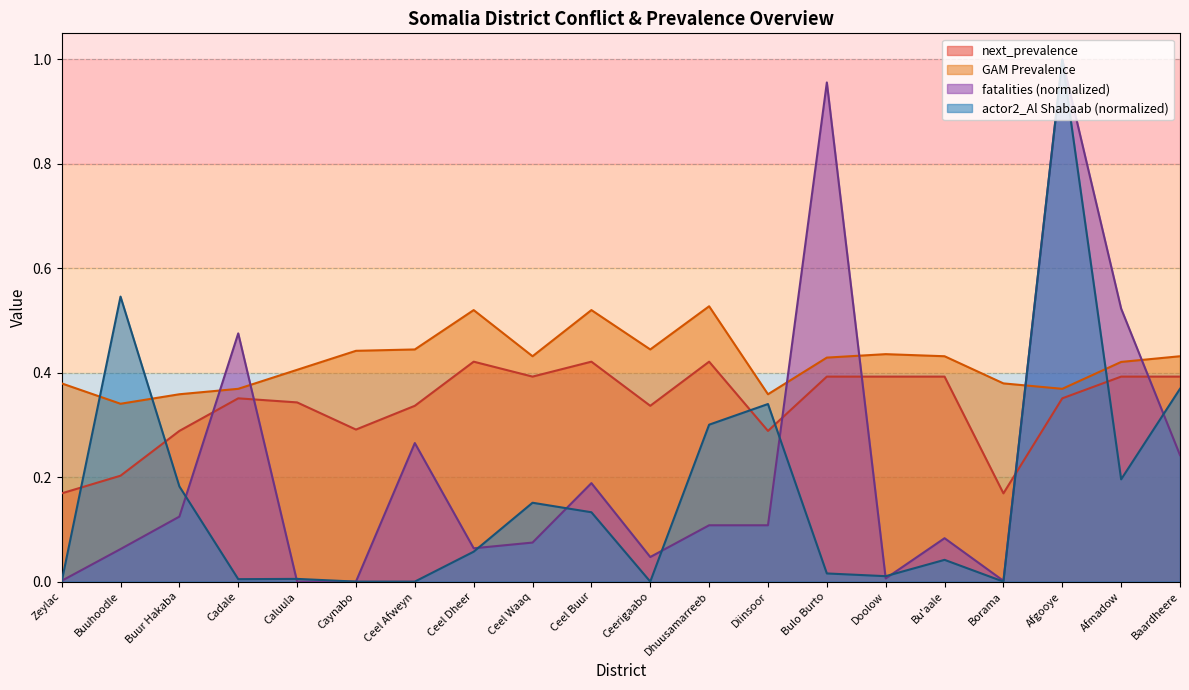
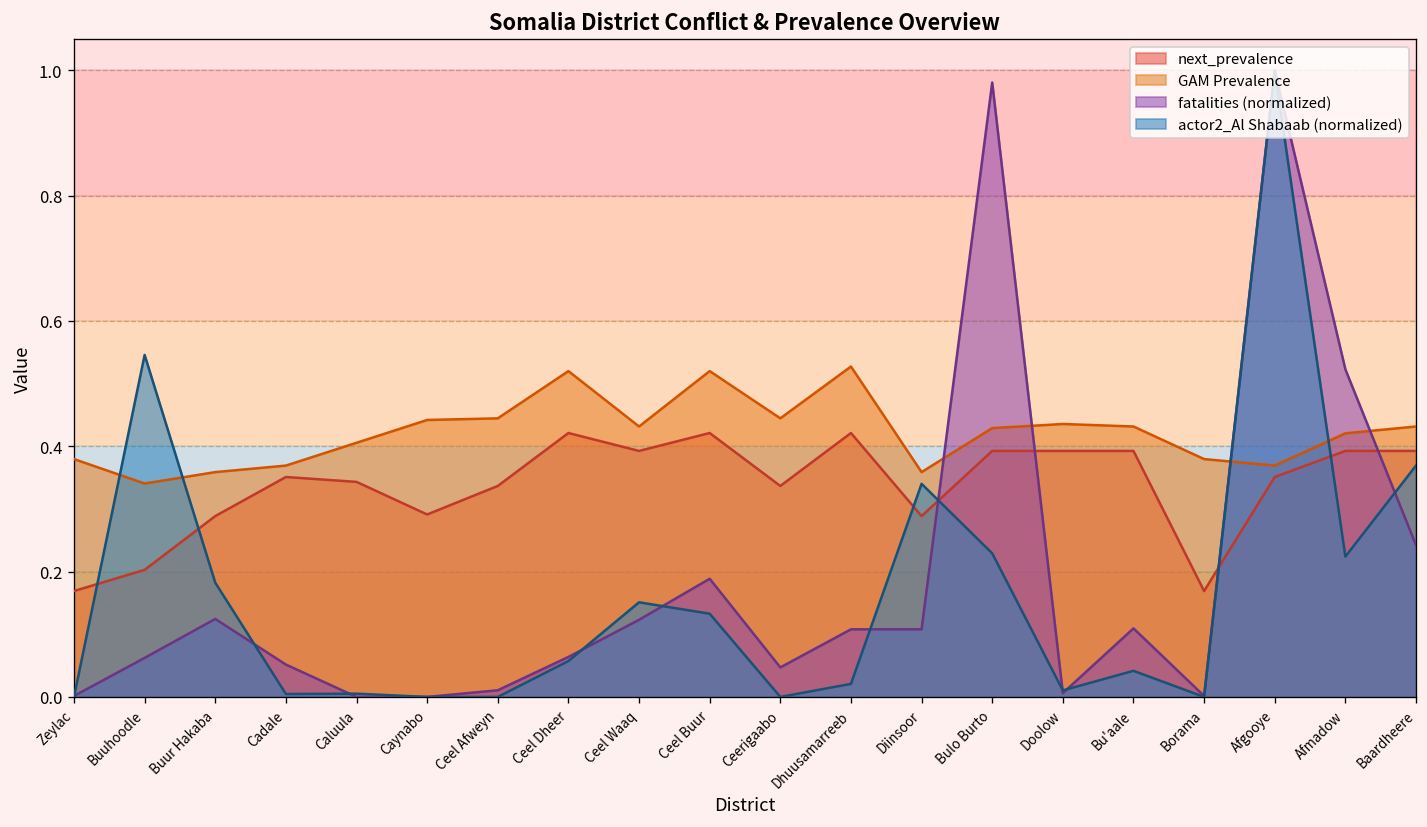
fatalities (normalized), Cadale: 0.48 -> 0.05
fatalities (normalized), Ceel Afweyn: 0.27 -> 0.01
fatalities (normalized), Ceel Waaq: 0.07 -> 0.12
actor2_Al Shabaab (normalized), Dhuusamarreeb: 0.30 -> 0.02
fatalities (normalized), Bulo Burto: 0.96 -> 0.98
actor2_Al Shabaab (normalized), Bulo Burto: 0.02 -> 0.23
fatalities (normalized), Bu'aale: 0.08 -> 0.11
actor2_Al Shabaab (normalized), Afmadow: 0.20 -> 0.22
